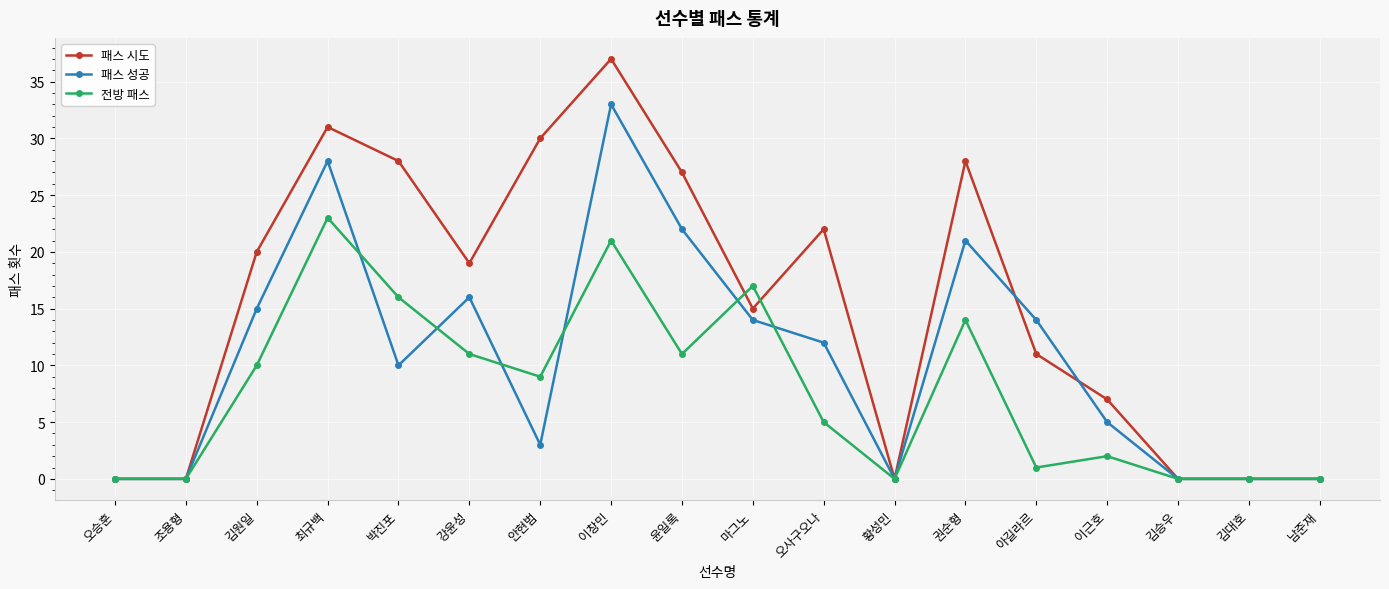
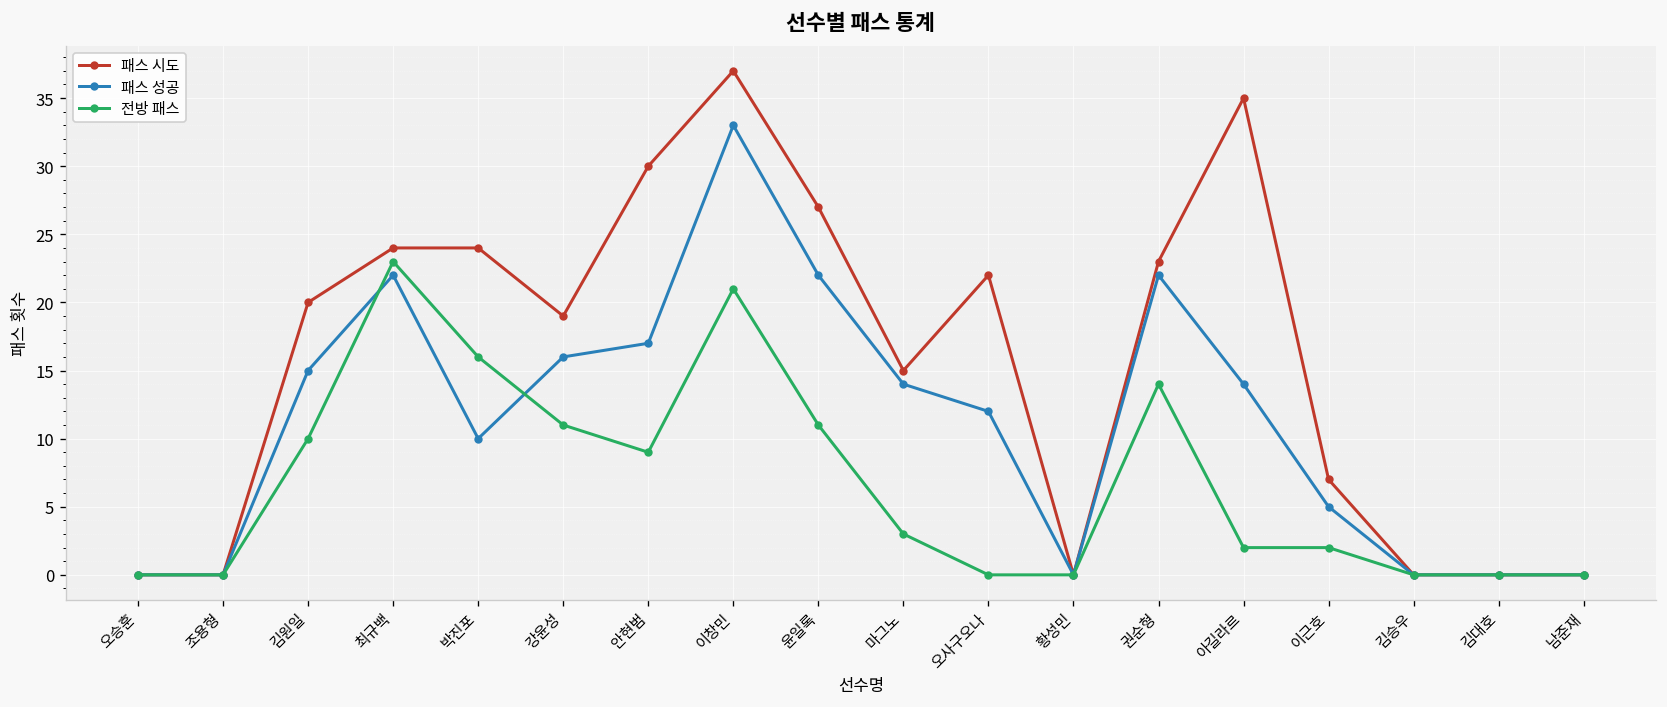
패스 시도, 최규백: 31 -> 24
패스 성공, 최규백: 28 -> 22
패스 시도, 박진포: 28 -> 24
패스 성공, 안현범: 3 -> 17
전방 패스, 마그노: 17 -> 3
전방 패스, 오사구오나: 5 -> 0
패스 시도, 권순형: 28 -> 23
패스 성공, 권순형: 21 -> 22
패스 시도, 아길라르: 11 -> 35
전방 패스, 아길라르: 1 -> 2
